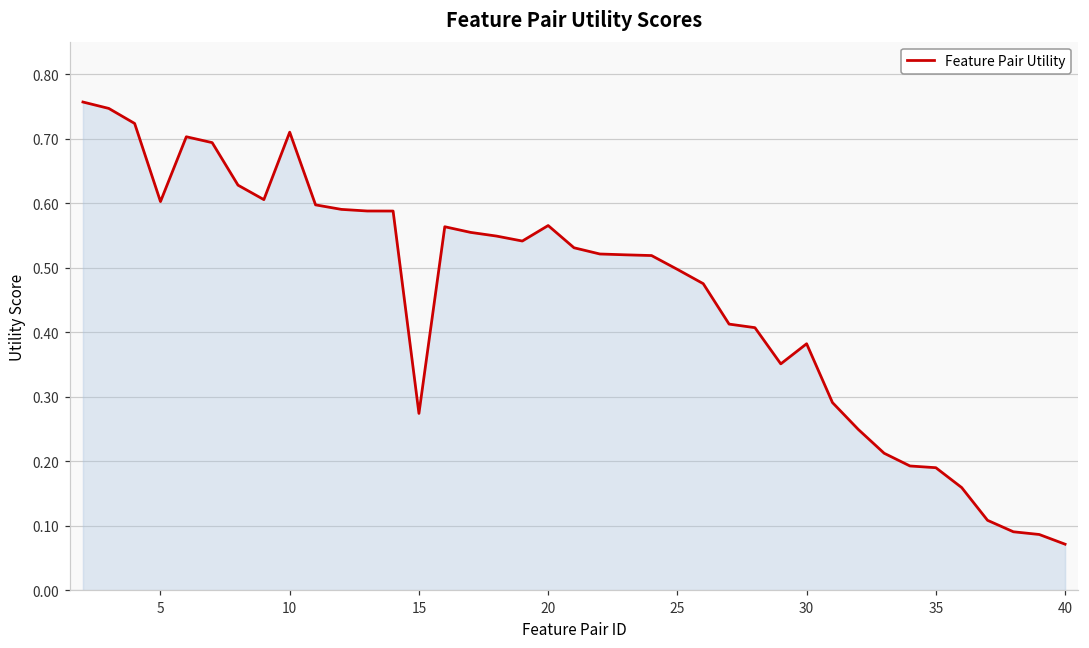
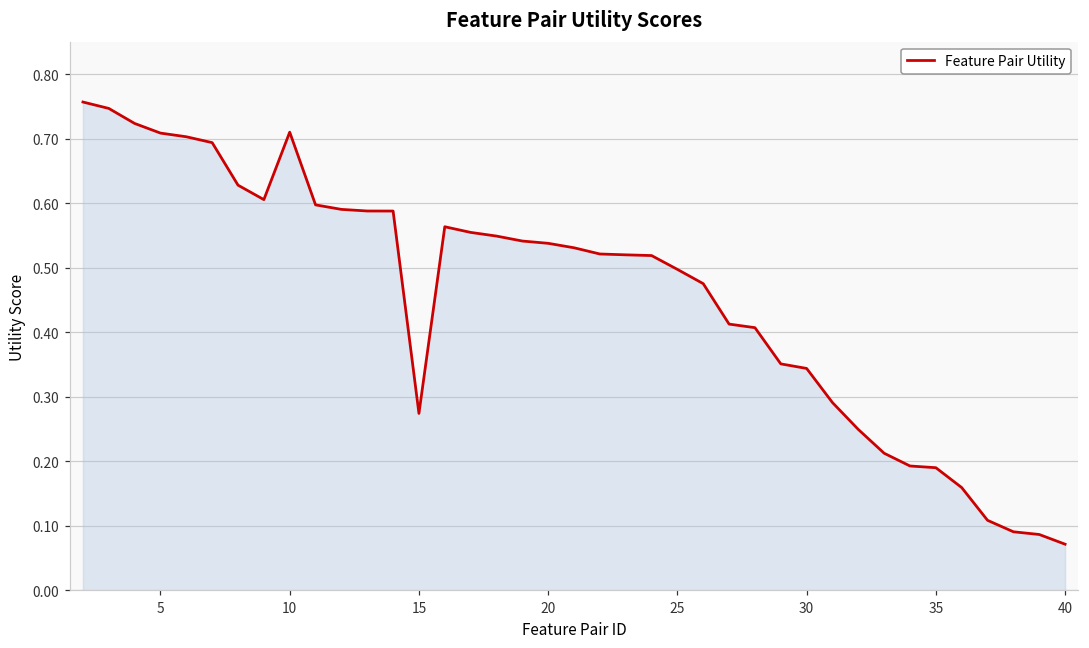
5: 0.60 -> 0.71
20: 0.57 -> 0.54
30: 0.38 -> 0.34
